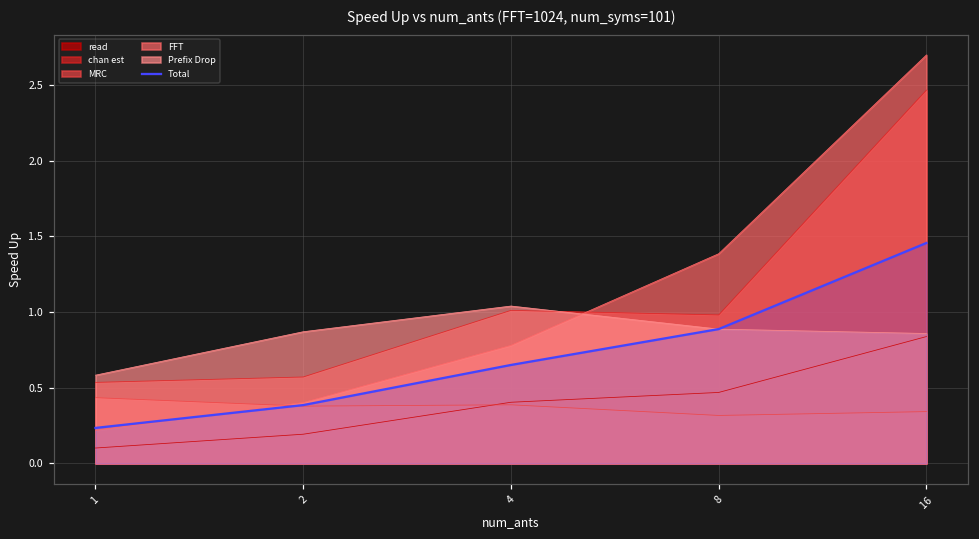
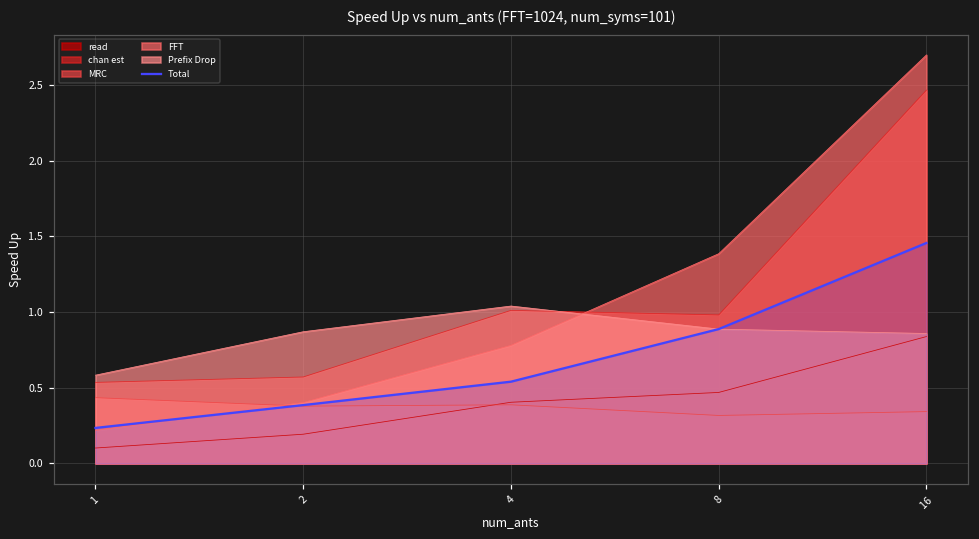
Total, 4: 0.65 -> 0.54
